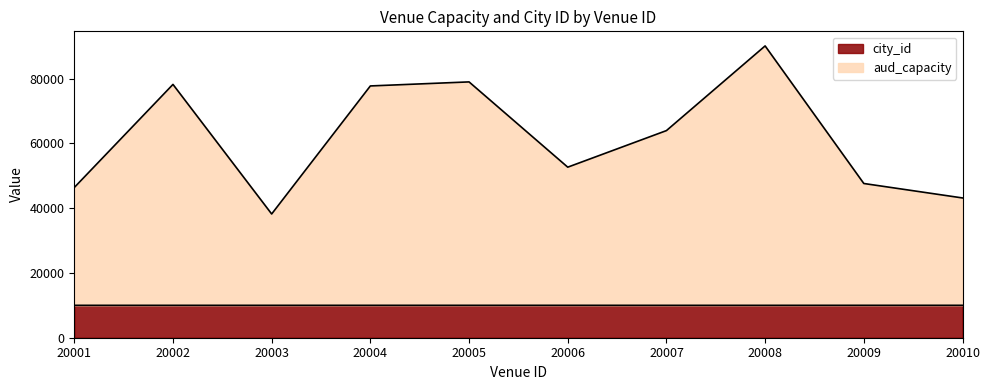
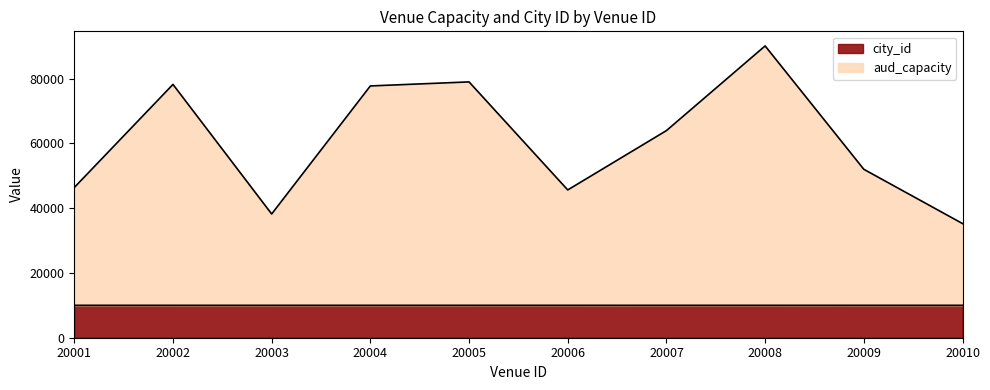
aud_capacity, 20006: 43000 -> 36000
aud_capacity, 20009: 38000 -> 42000
aud_capacity, 20010: 33000 -> 25000
